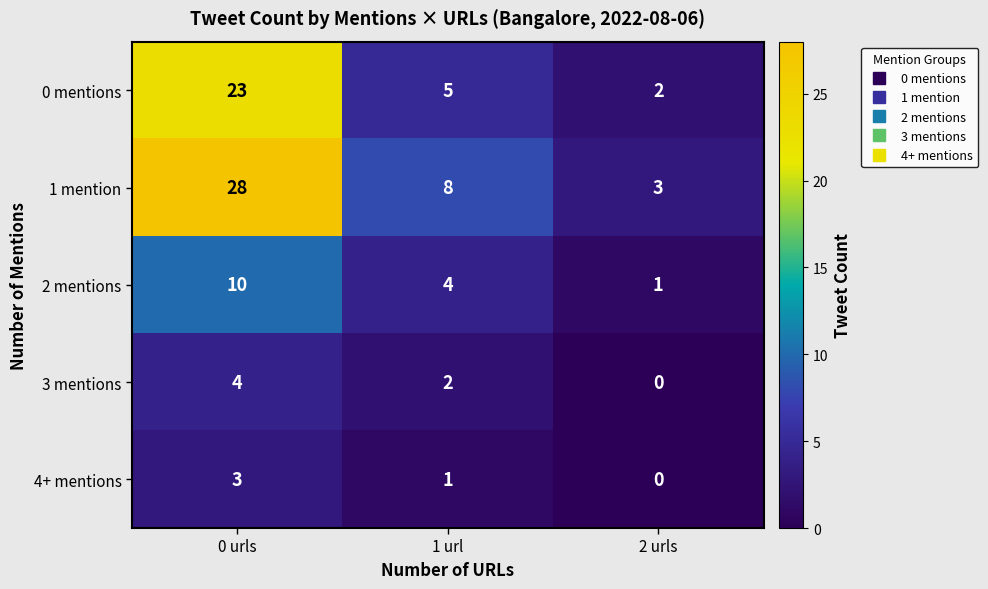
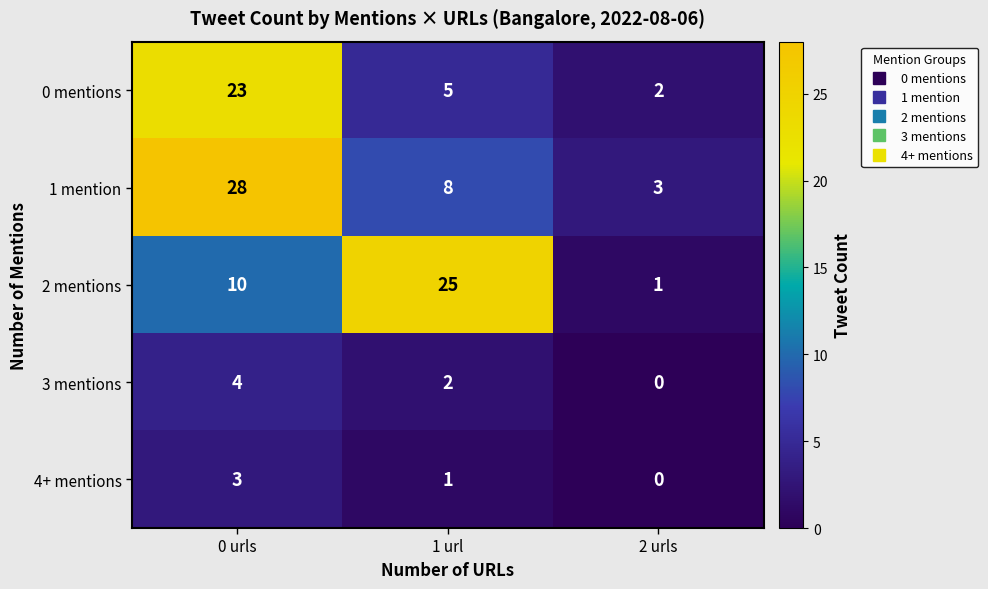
2 mentions, 1 url: 4 -> 25
